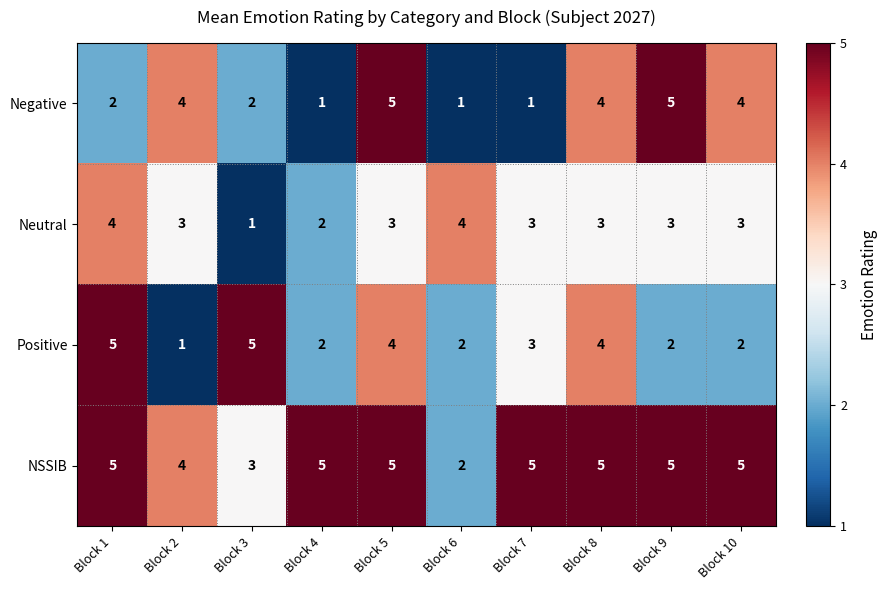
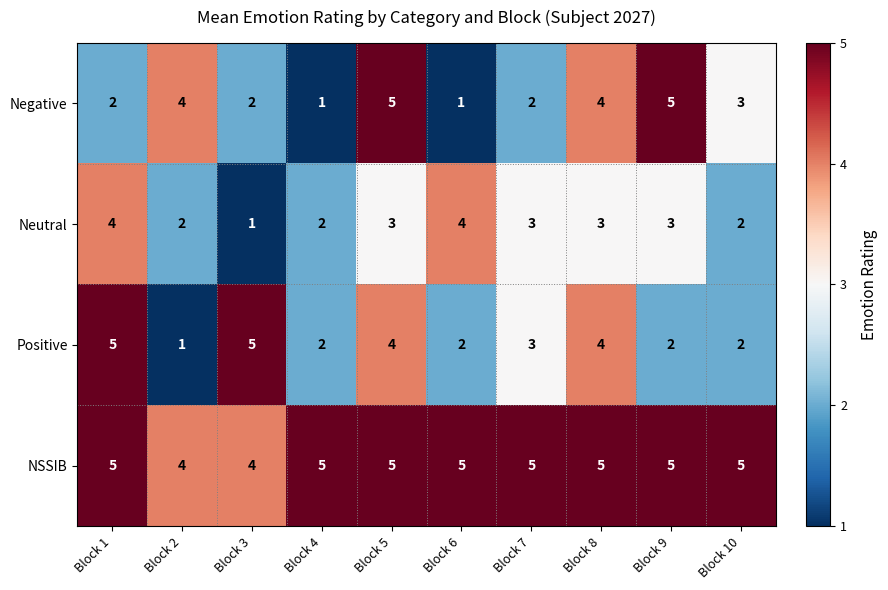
Negative, Block 7: 1 -> 2
Negative, Block 10: 4 -> 3
Neutral, Block 2: 3 -> 2
Neutral, Block 10: 3 -> 2
NSSIB, Block 3: 3 -> 4
NSSIB, Block 6: 2 -> 5
